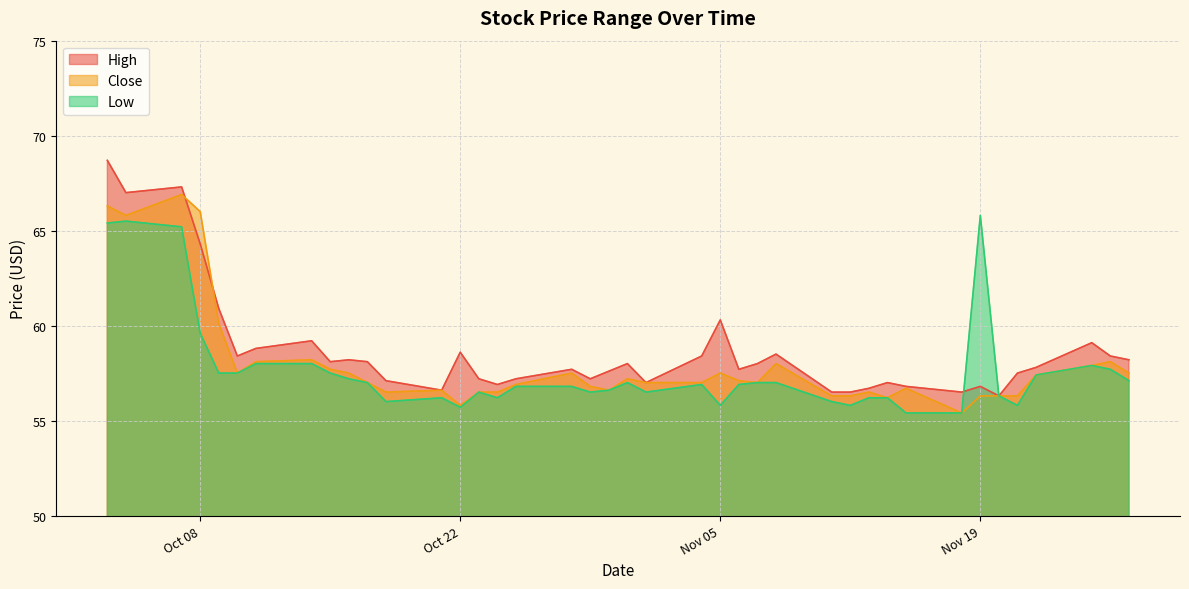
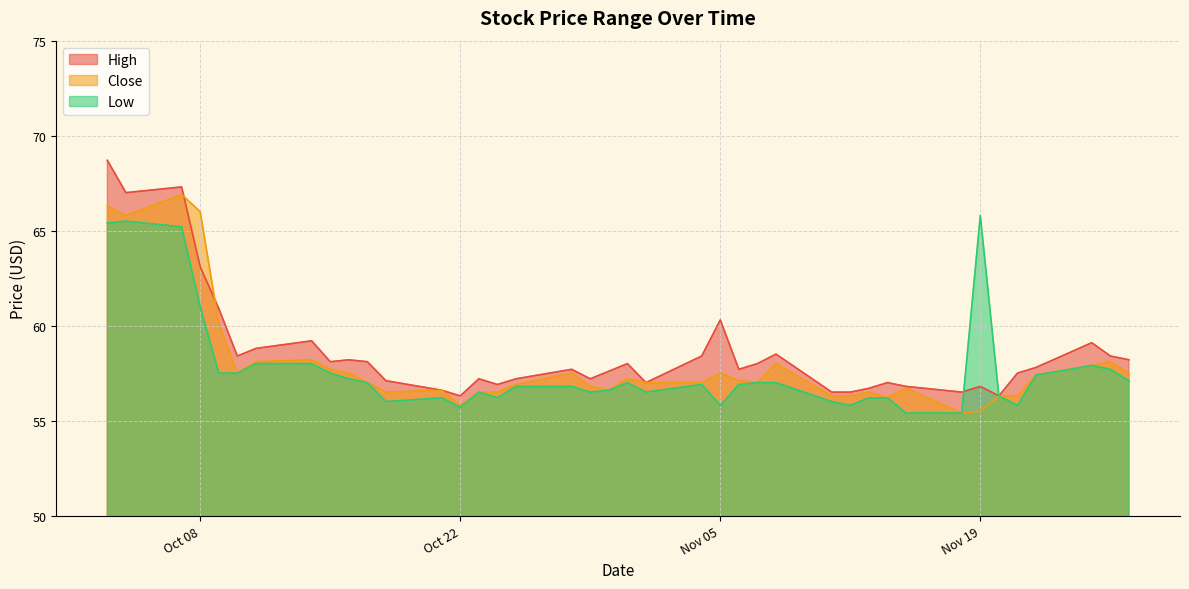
High, Oct 08: 64.3 -> 63.1
Low, Oct 08: 59.6 -> 61.0
High, Oct 22: 58.6 -> 56.3
Close, Nov 19: 56.3 -> 55.5
